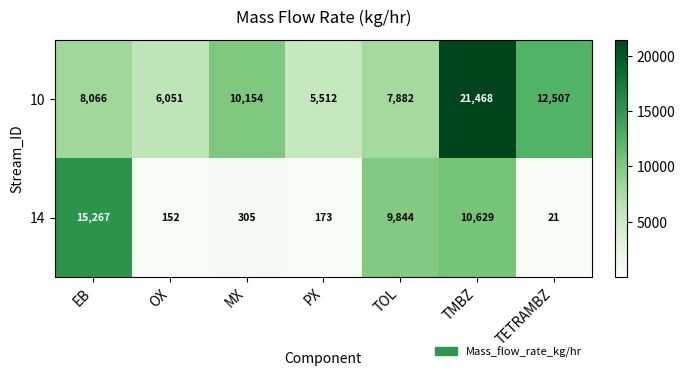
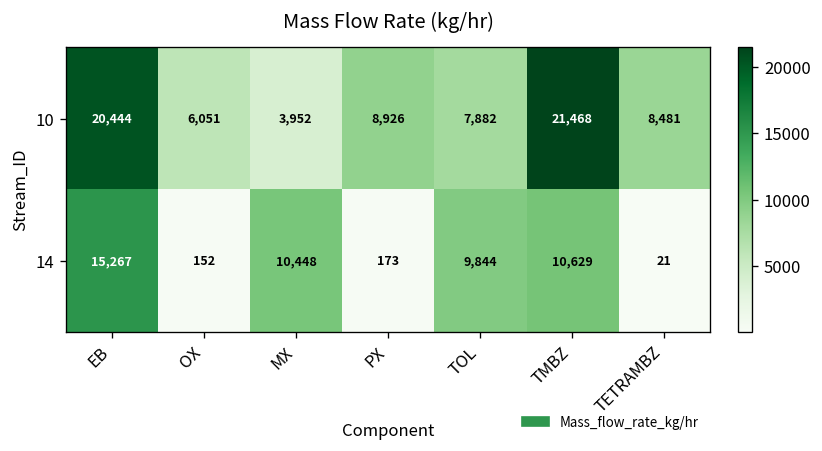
10, EB: 8,066 -> 20,444
10, MX: 10,154 -> 3,952
10, PX: 5,512 -> 8,926
10, TETRAMBZ: 12,507 -> 8,481
14, MX: 305 -> 10,448
